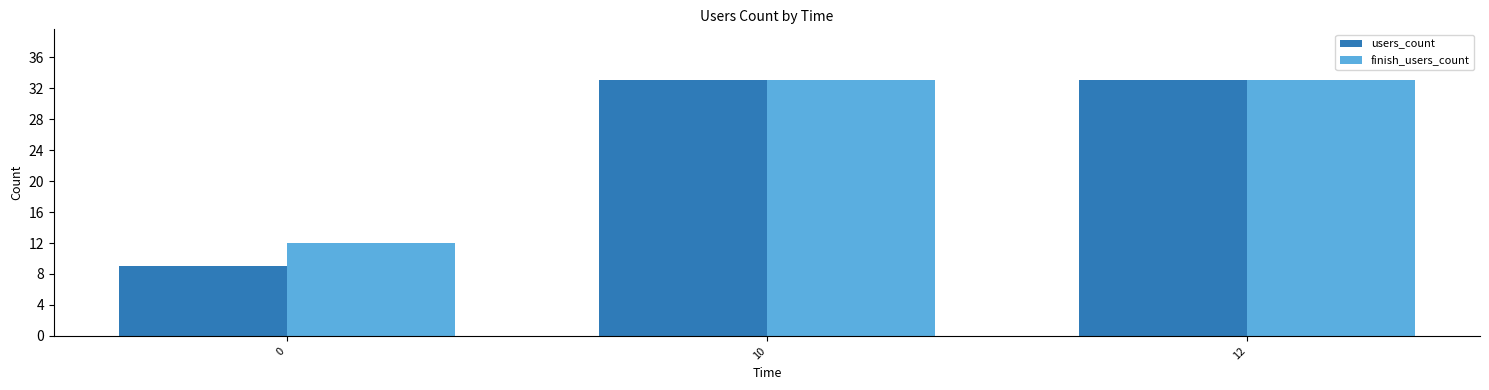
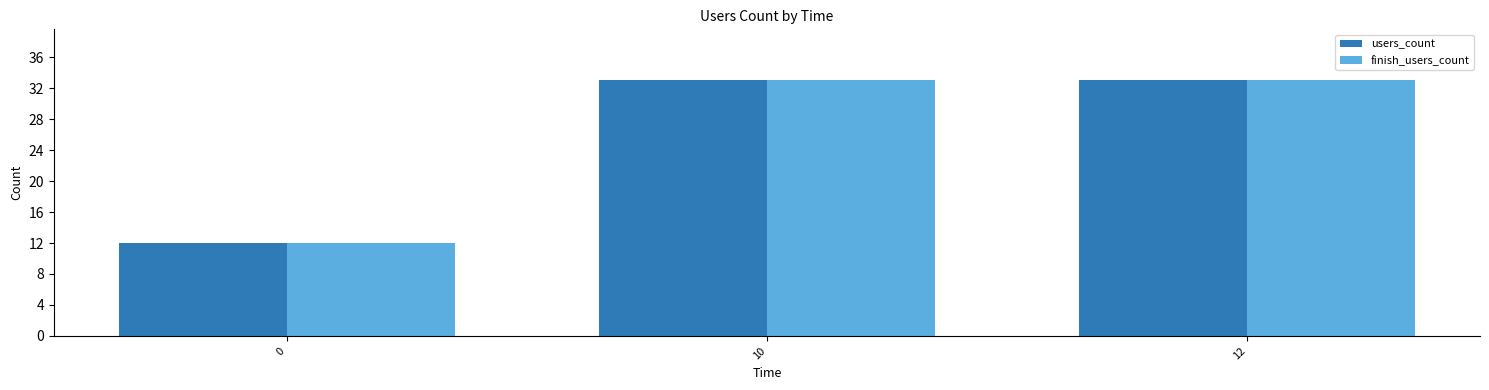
users_count, 0: 9 -> 12
